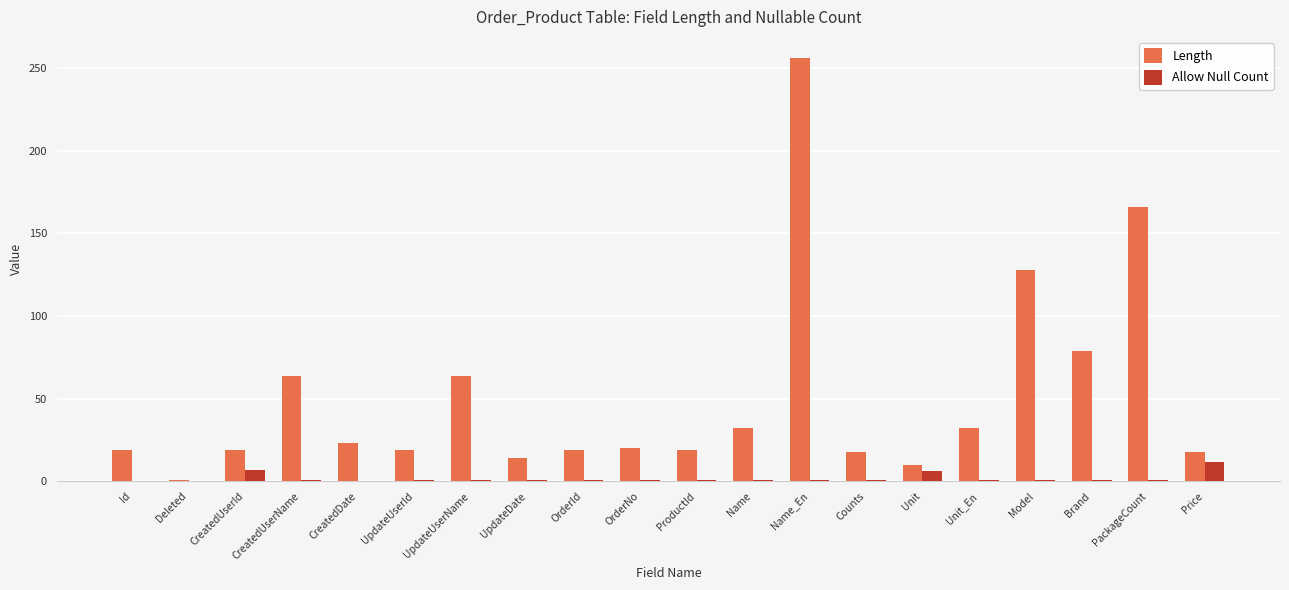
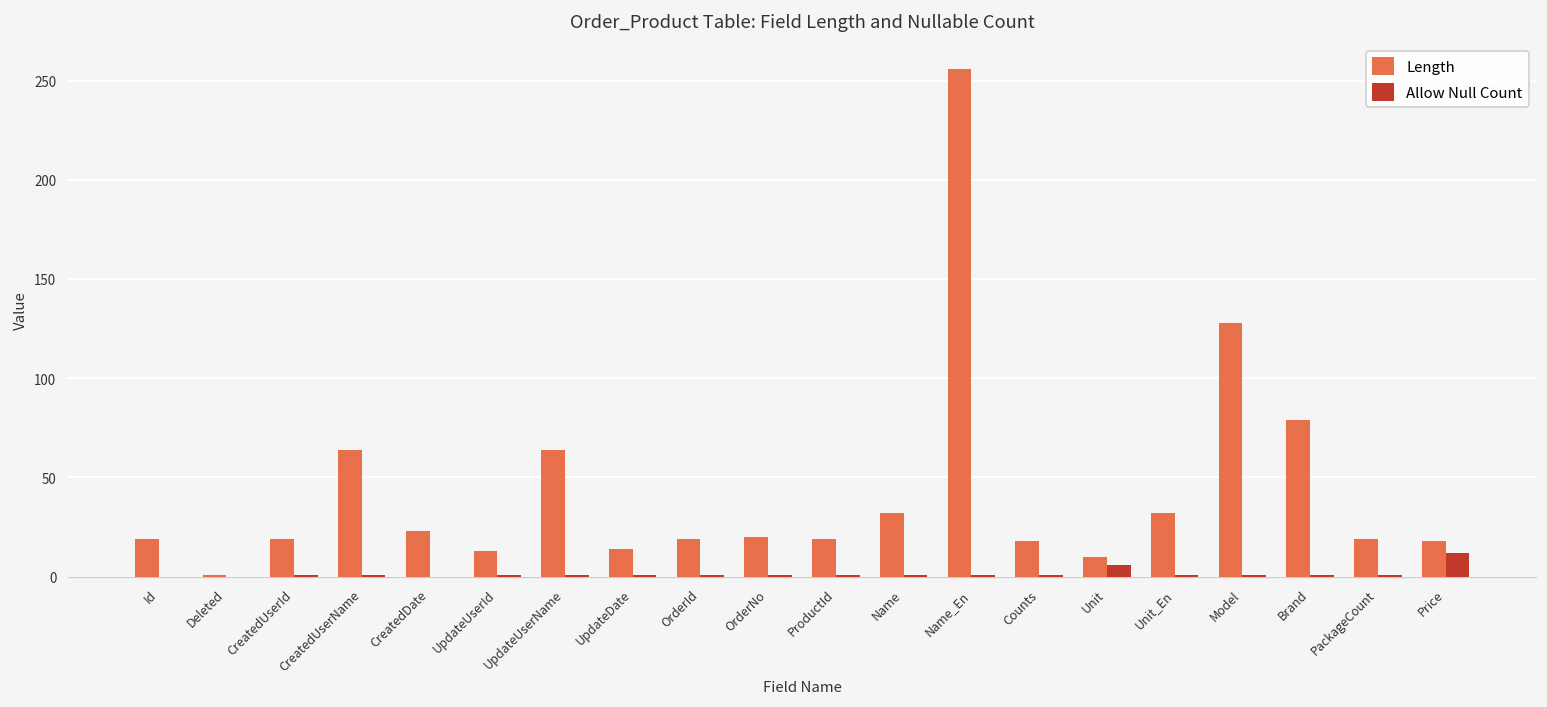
Allow Null Count, CreatedUserId: 7 -> 1
Length, UpdateUserId: 19 -> 13
Length, PackageCount: 166 -> 19
